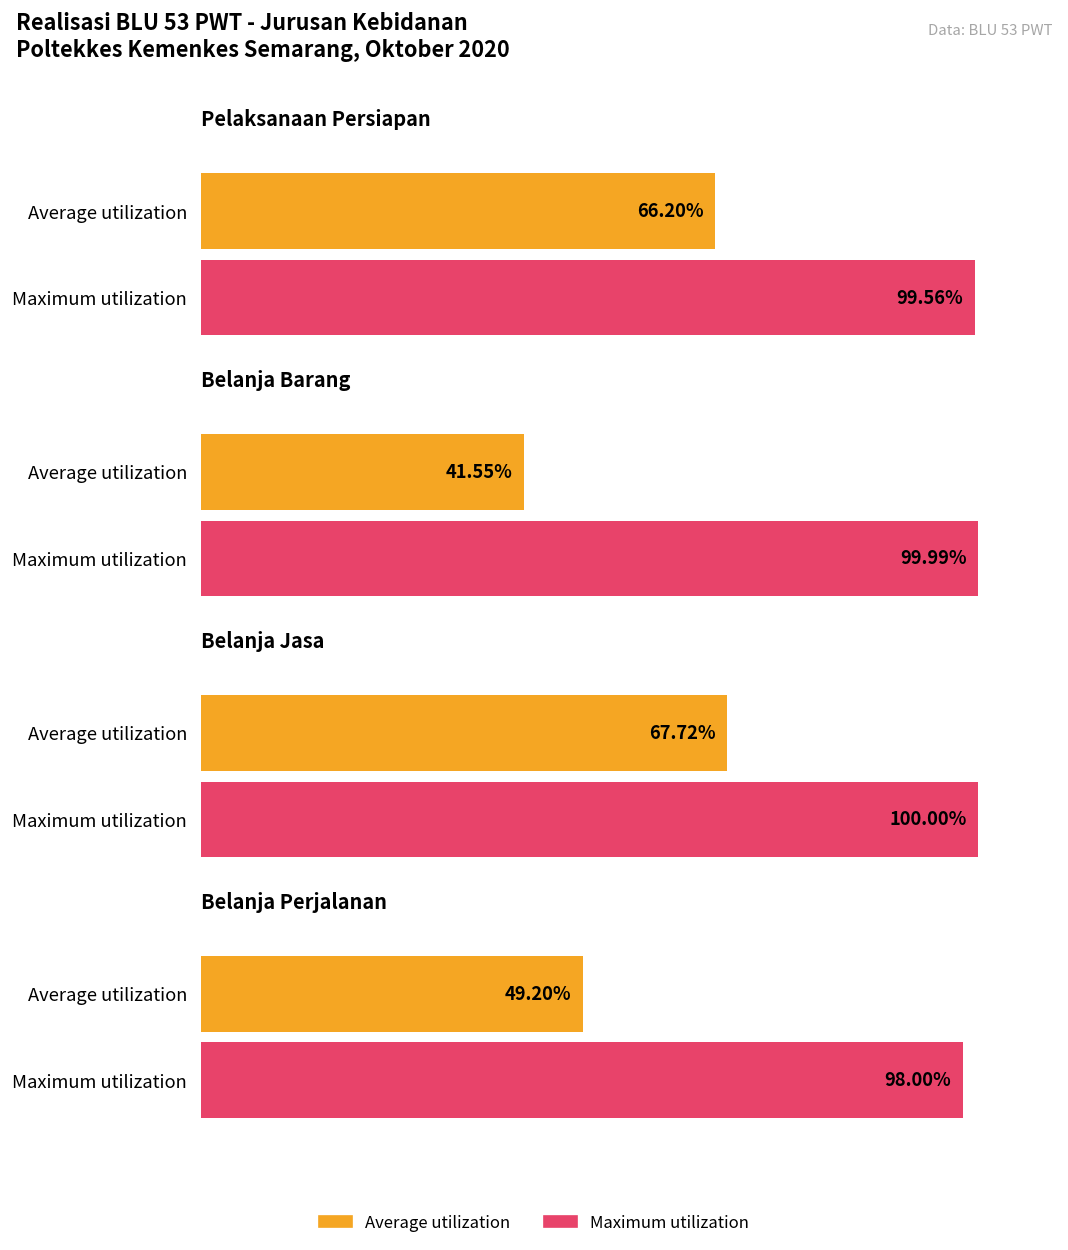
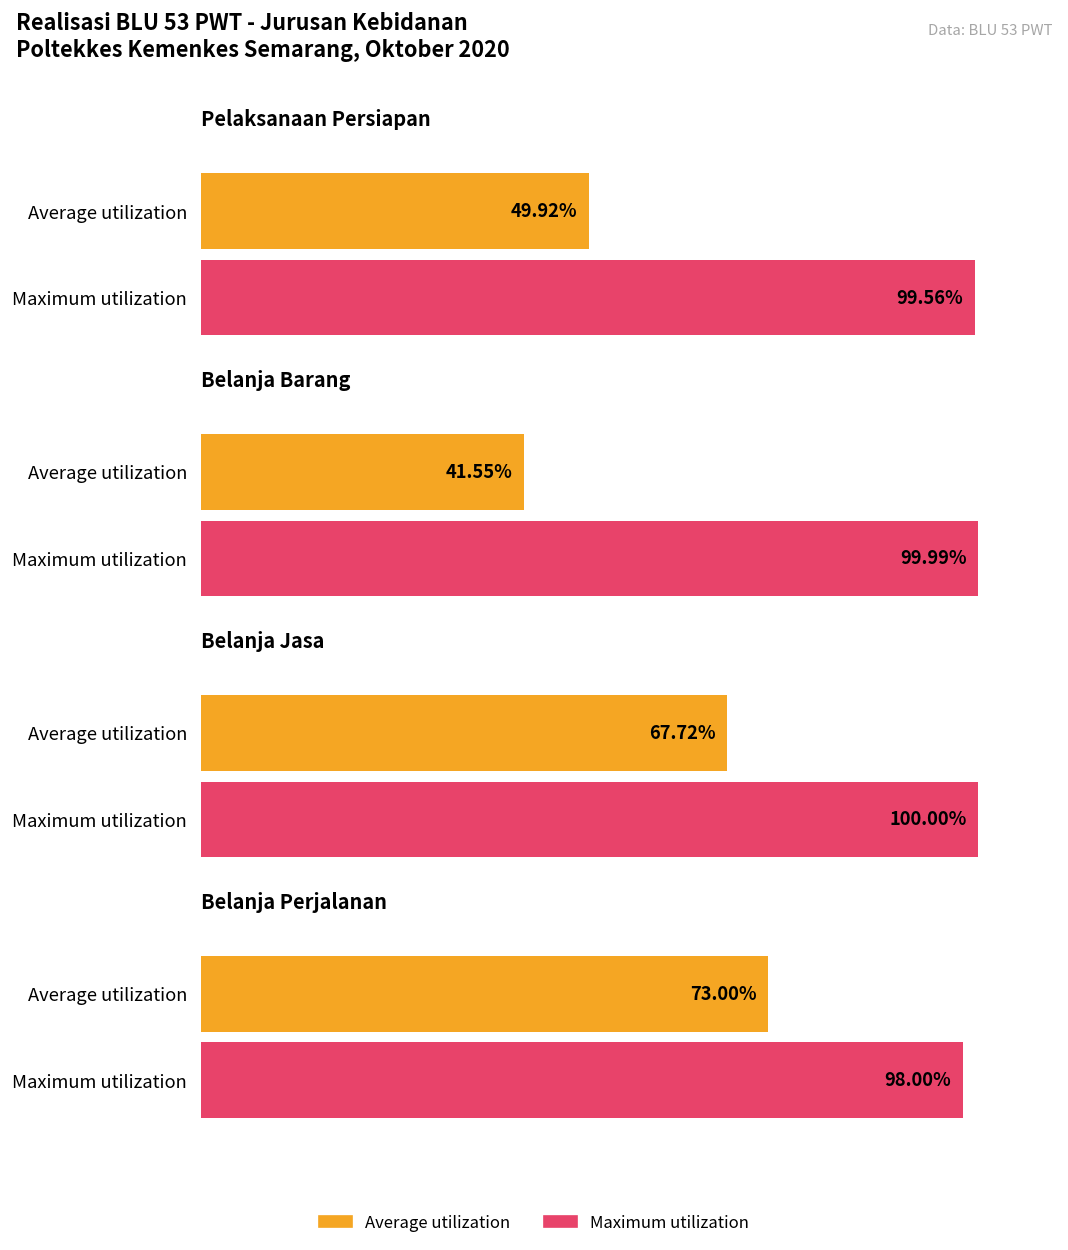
Pelaksanaan Persiapan, Average utilization: 66.20% -> 49.92%
Belanja Perjalanan, Average utilization: 49.20% -> 73.00%
